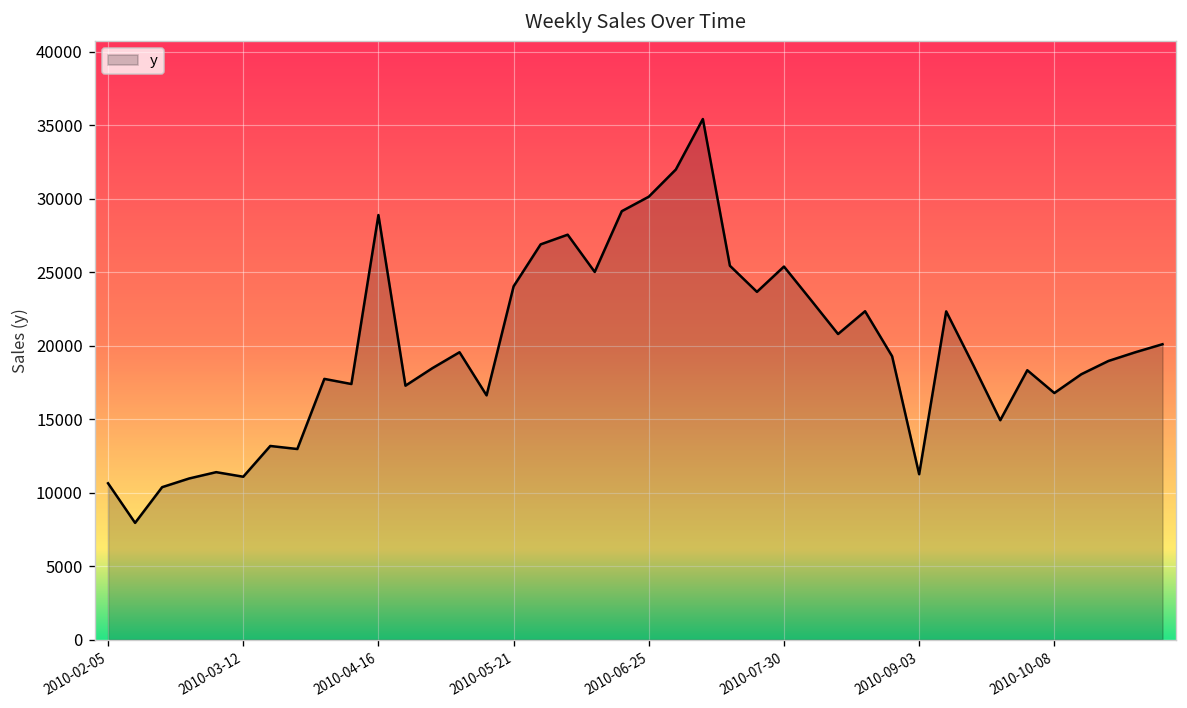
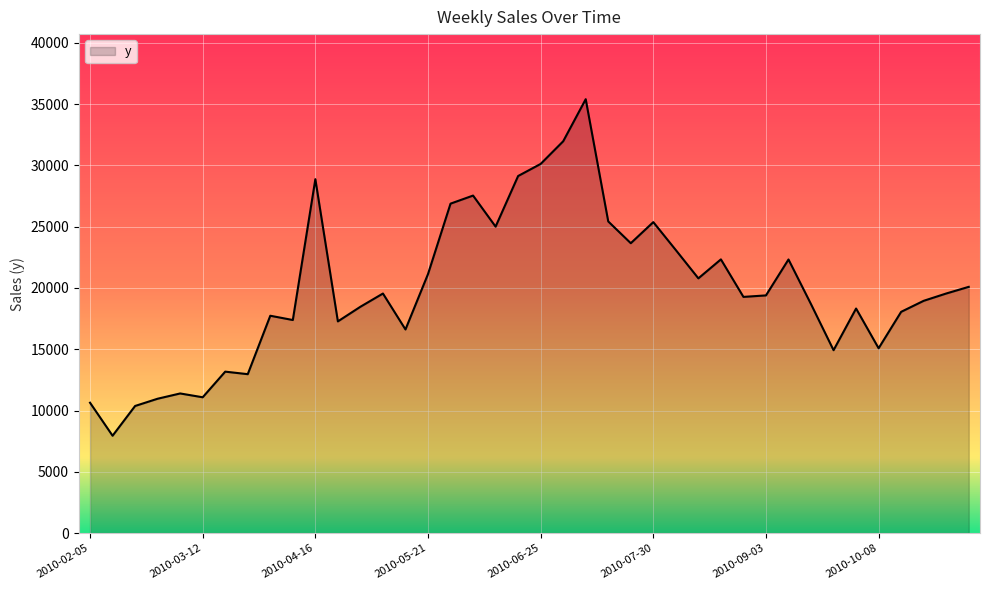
2010-05-21: 24000 -> 21100
2010-09-03: 11300 -> 19400
2010-10-08: 16800 -> 15100
